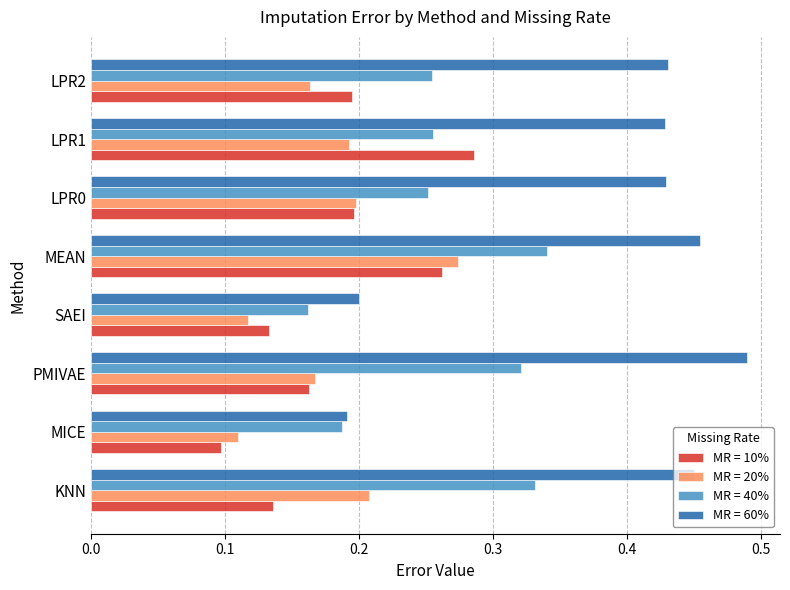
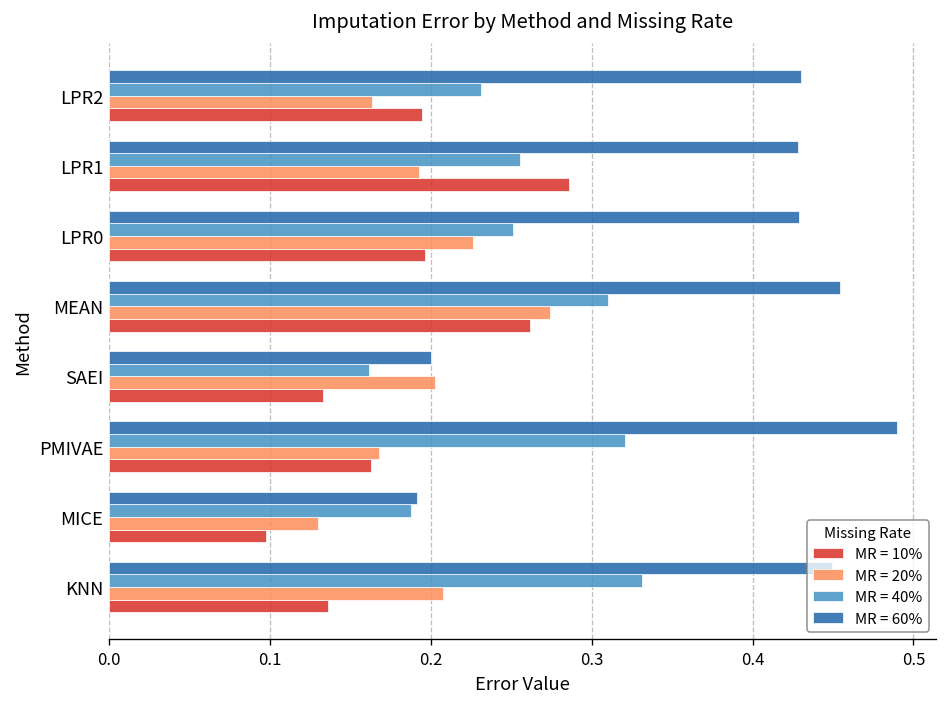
MR = 40%, LPR2: 0.255 -> 0.231
MR = 20%, LPR0: 0.198 -> 0.226
MR = 40%, MEAN: 0.34 -> 0.31
MR = 20%, SAEI: 0.117 -> 0.203
MR = 20%, MICE: 0.110 -> 0.130
